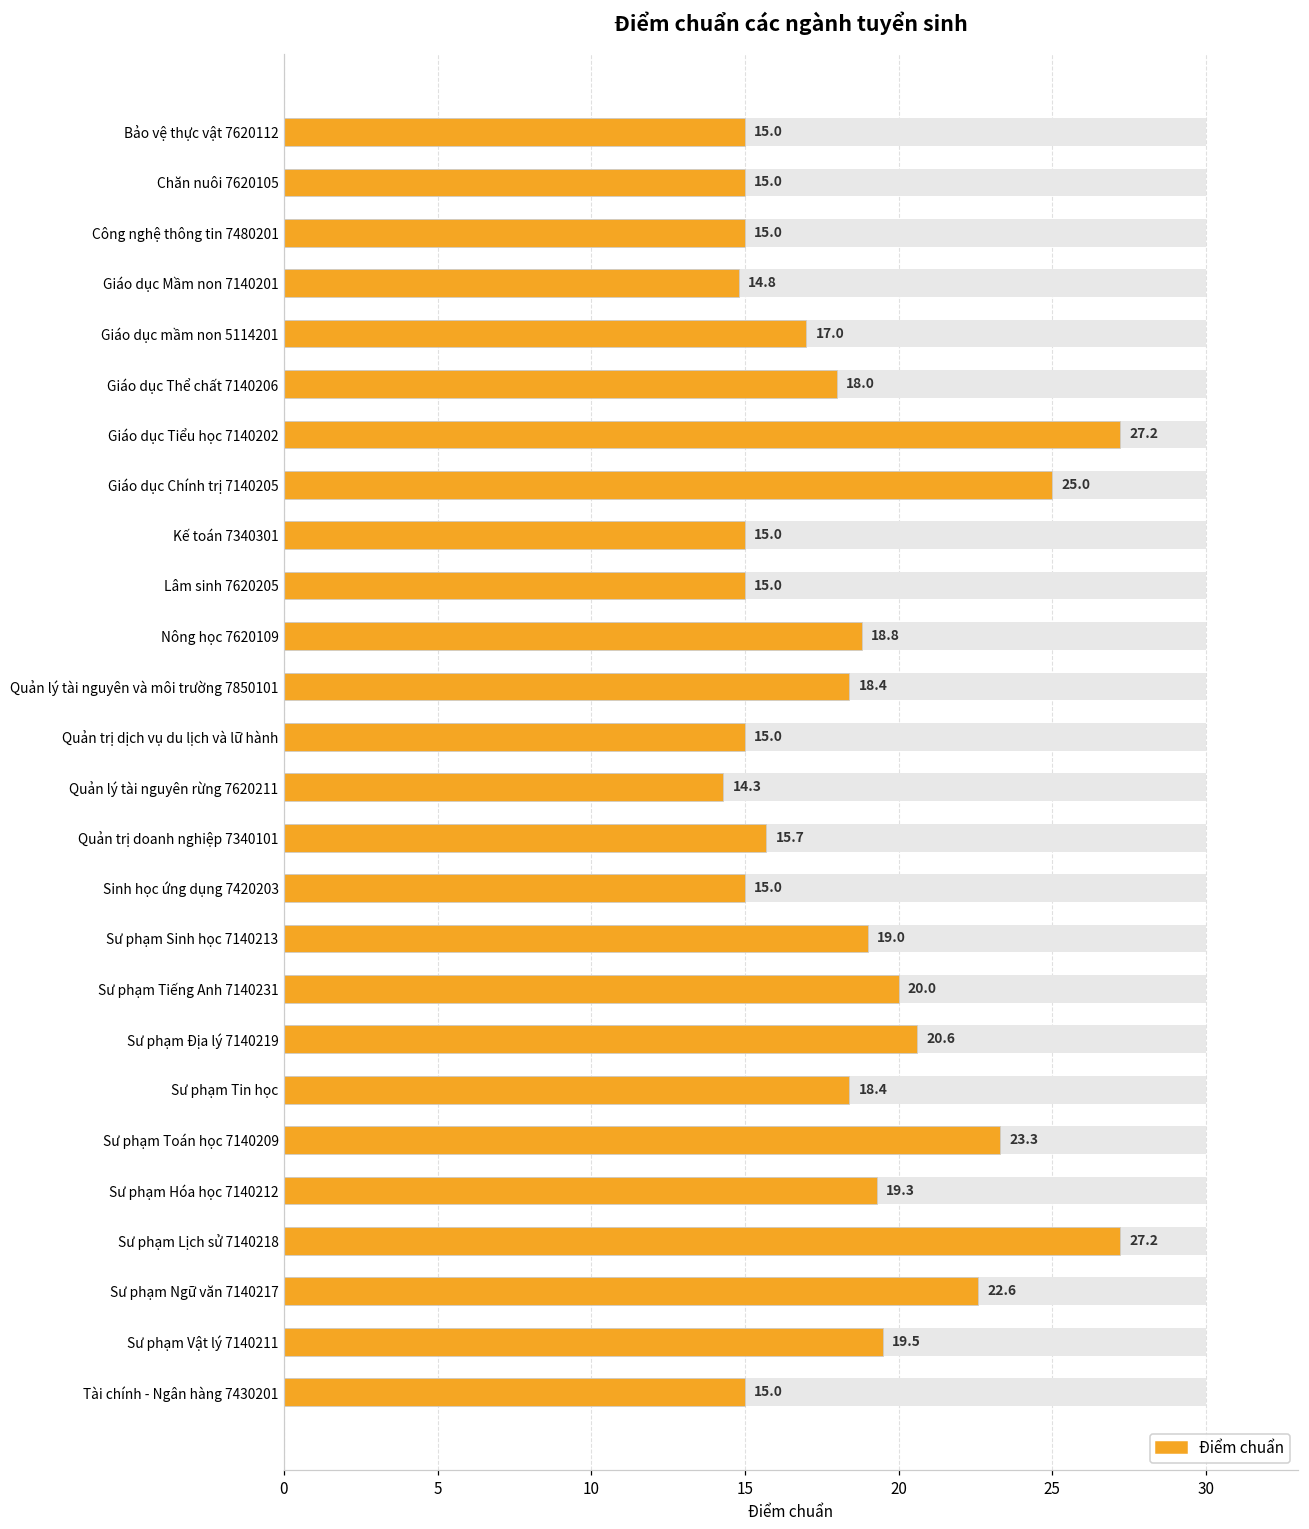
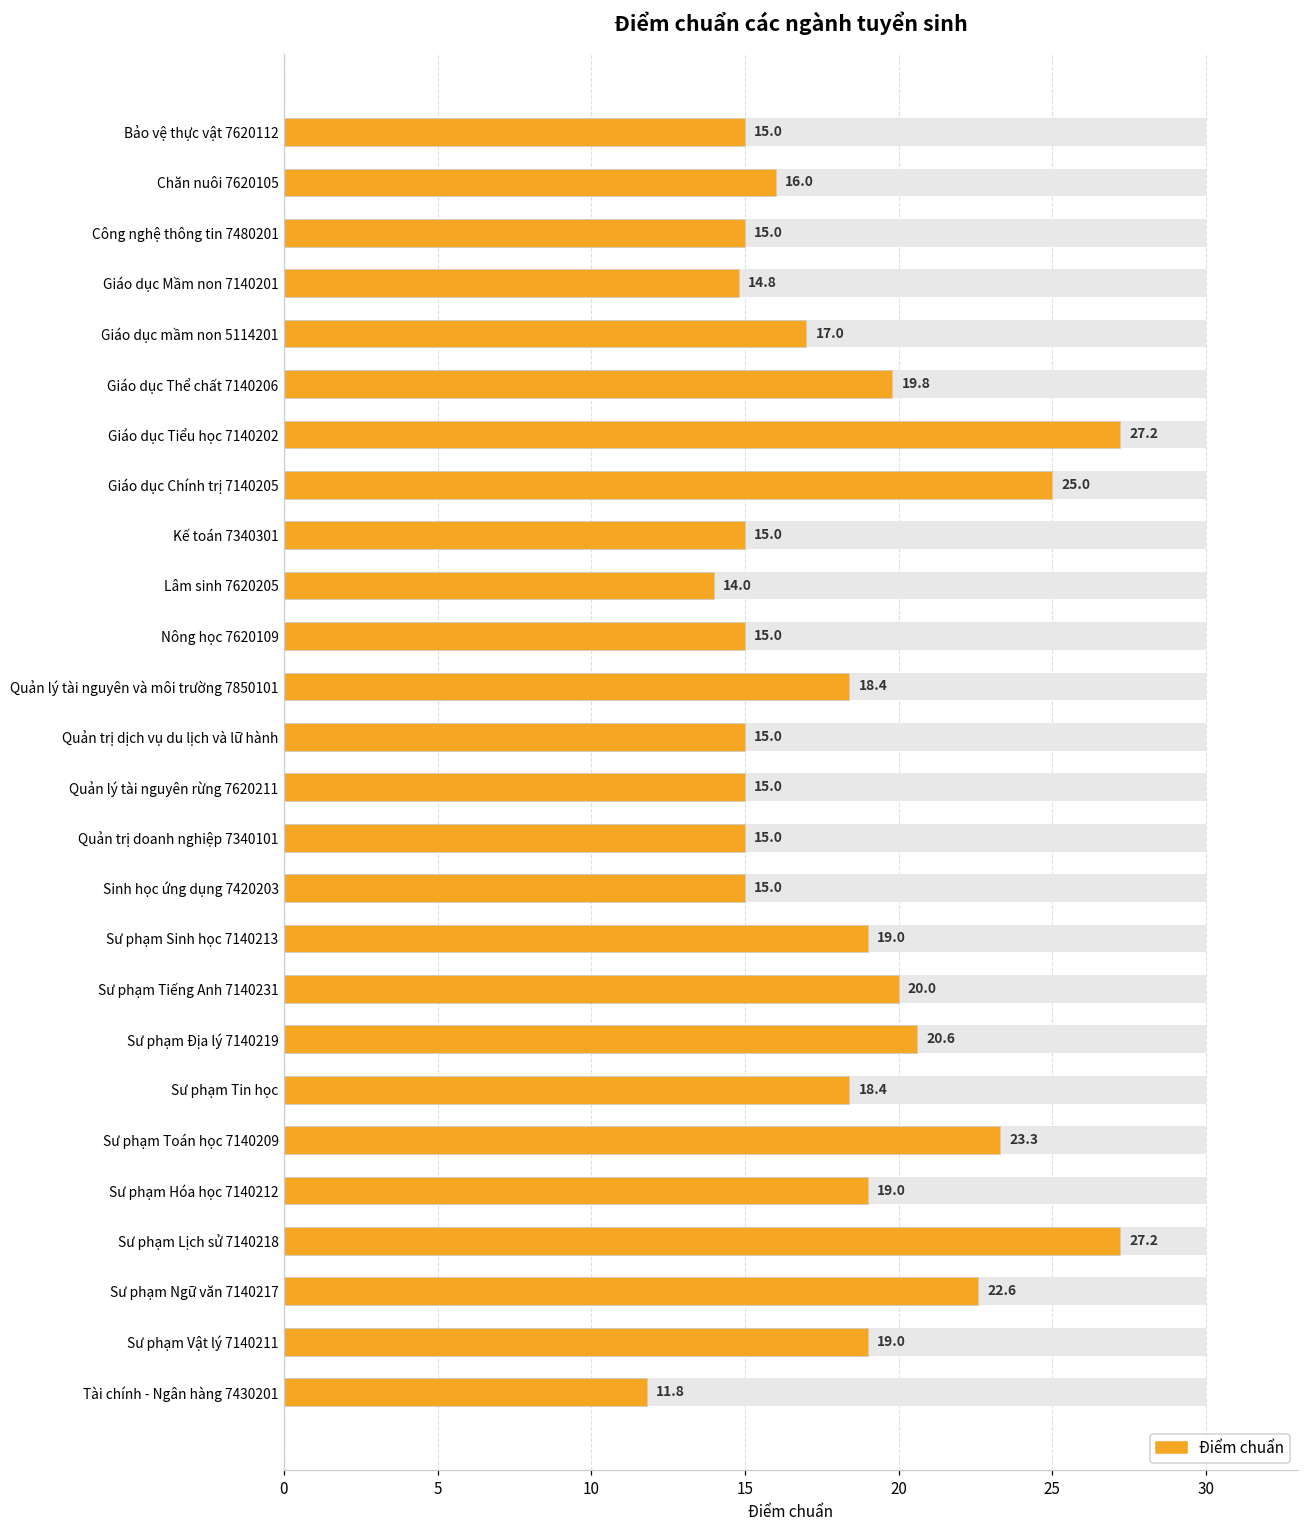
Điểm chuẩn, Chăn nuôi 7620105: 15.0 -> 16.0
Điểm chuẩn, Giáo dục Thể chất 7140206: 18.0 -> 19.8
Điểm chuẩn, Lâm sinh 7620205: 15.0 -> 14.0
Điểm chuẩn, Nông học 7620109: 18.8 -> 15.0
Điểm chuẩn, Quản lý tài nguyên rừng 7620211: 14.3 -> 15.0
Điểm chuẩn, Quản trị doanh nghiệp 7340101: 15.7 -> 15.0
Điểm chuẩn, Sư phạm Hóa học 7140212: 19.3 -> 19.0
Điểm chuẩn, Sư phạm Vật lý 7140211: 19.5 -> 19.0
Điểm chuẩn, Tài chính - Ngân hàng 7430201: 15.0 -> 11.8
